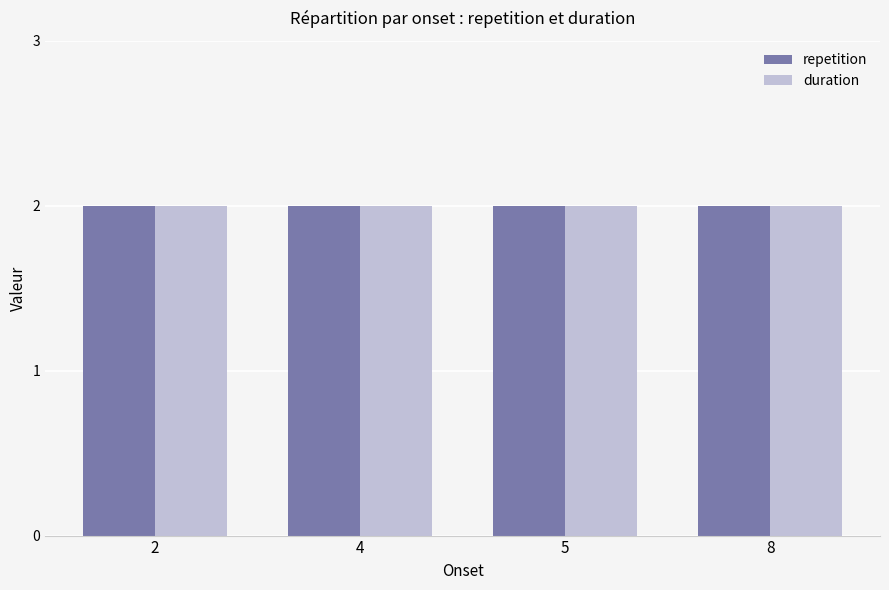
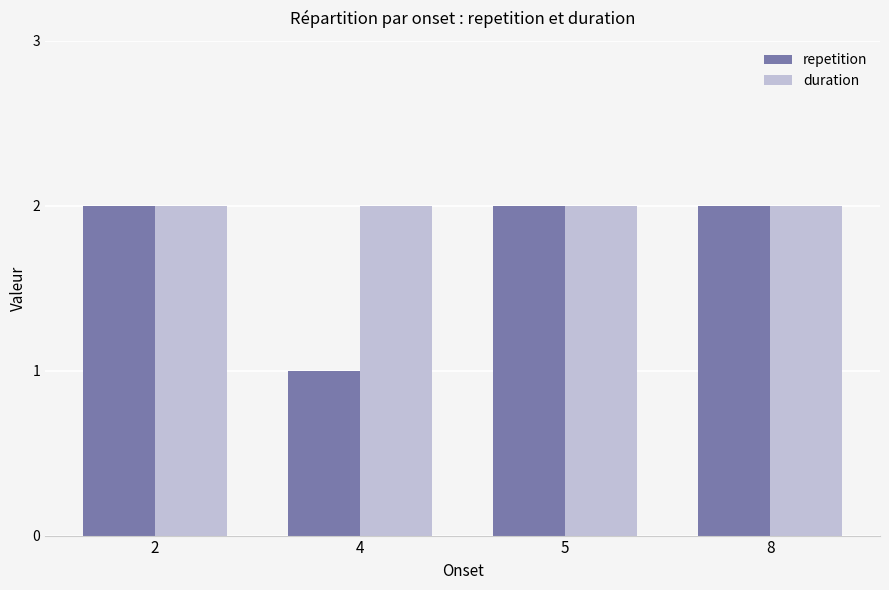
repetition, 4: 2 -> 1
